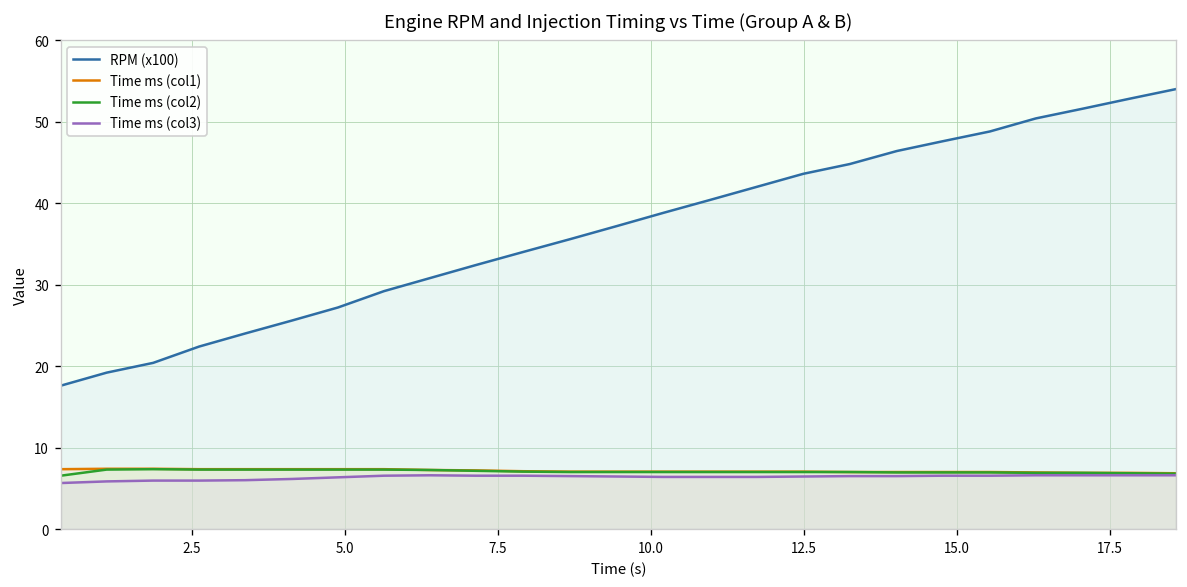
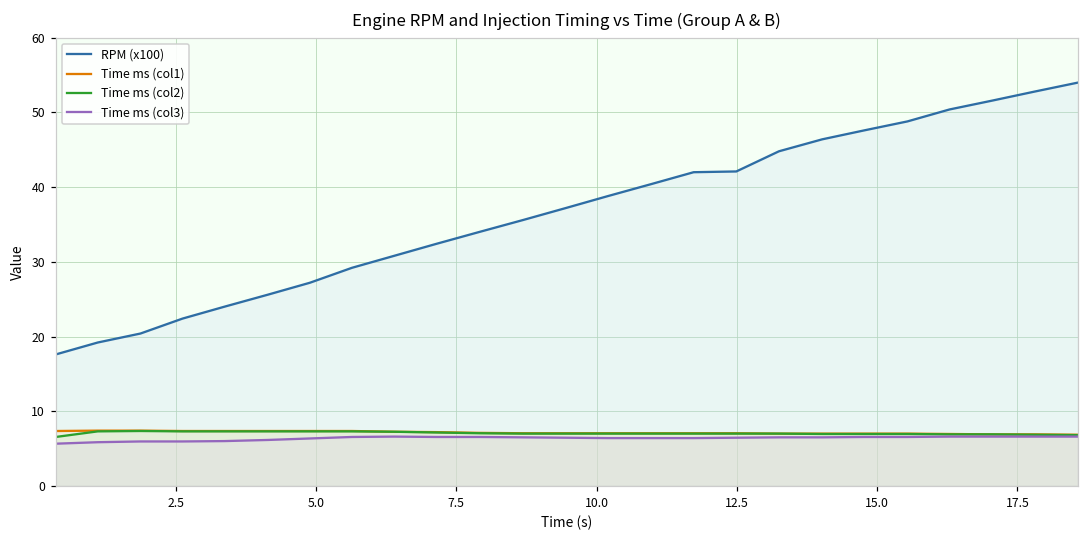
RPM (x100), 12.5: 44 -> 42
